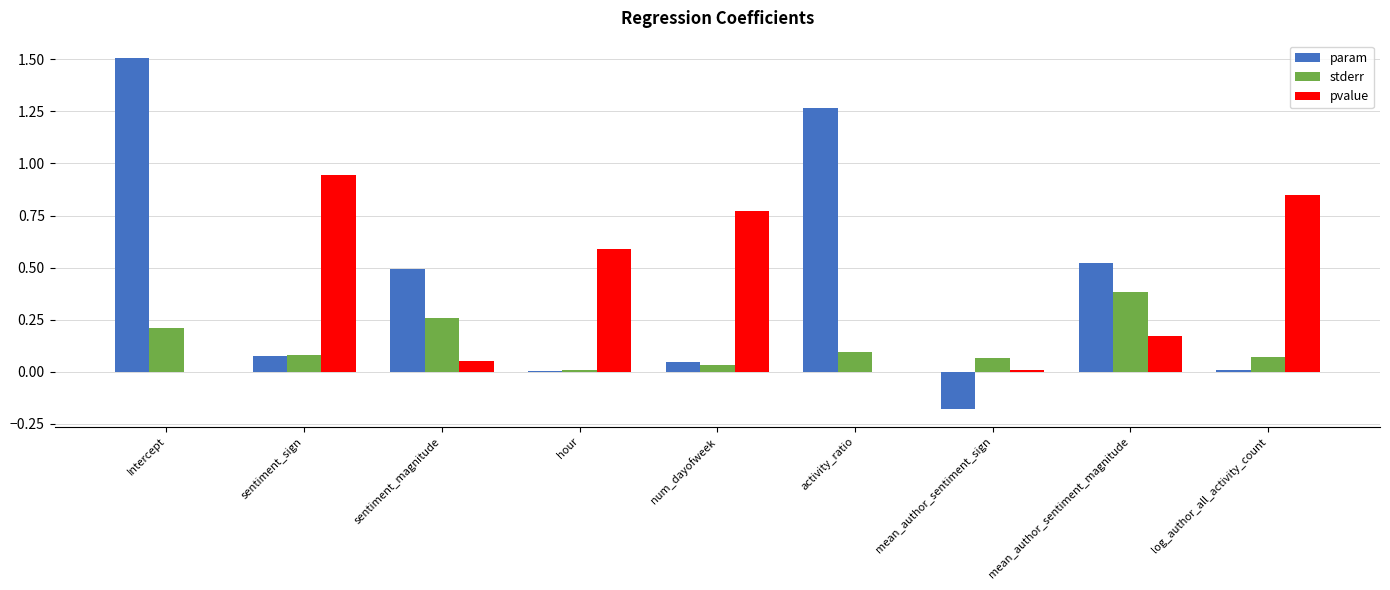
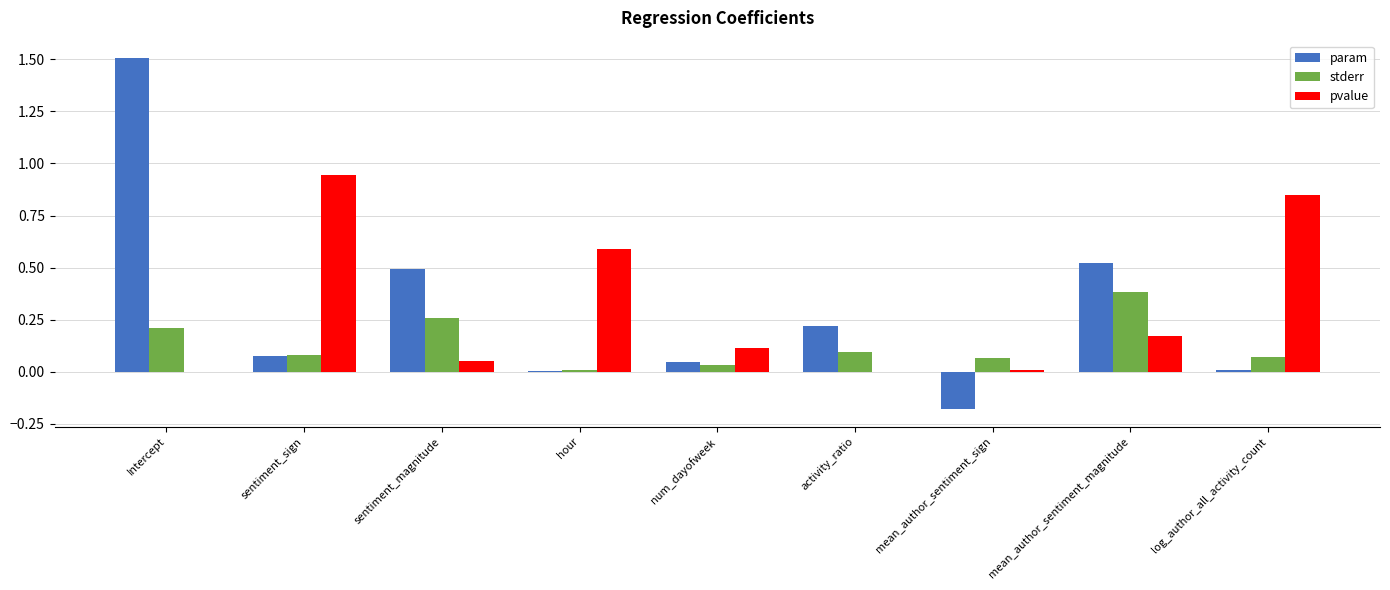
pvalue, num_dayofweek: 0.77 -> 0.11
param, activity_ratio: 1.26 -> 0.22
